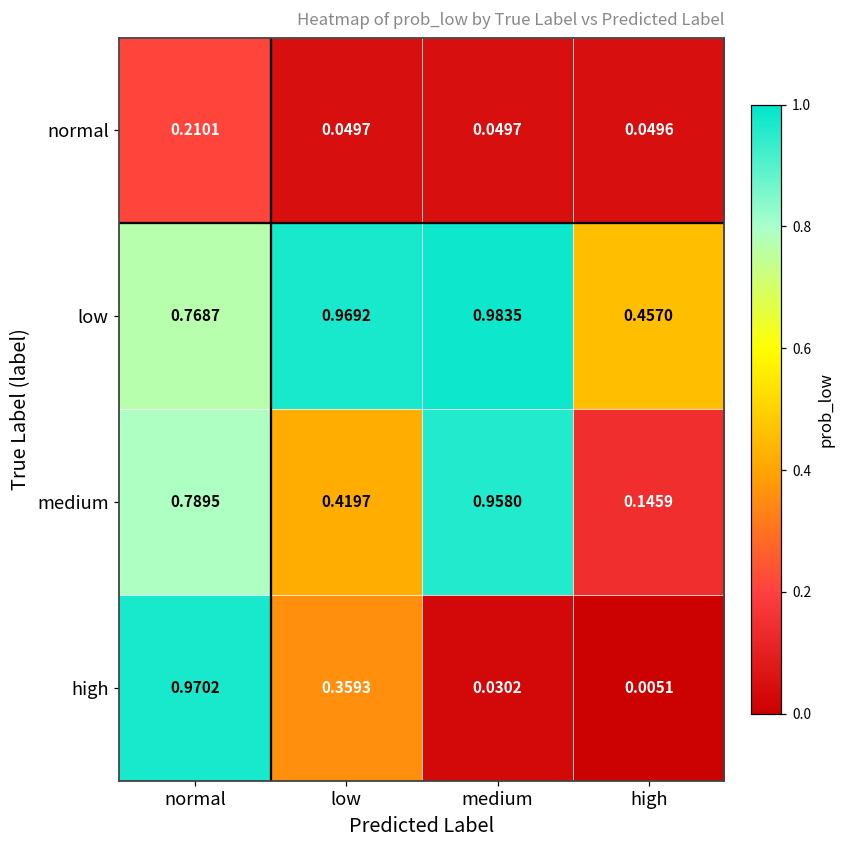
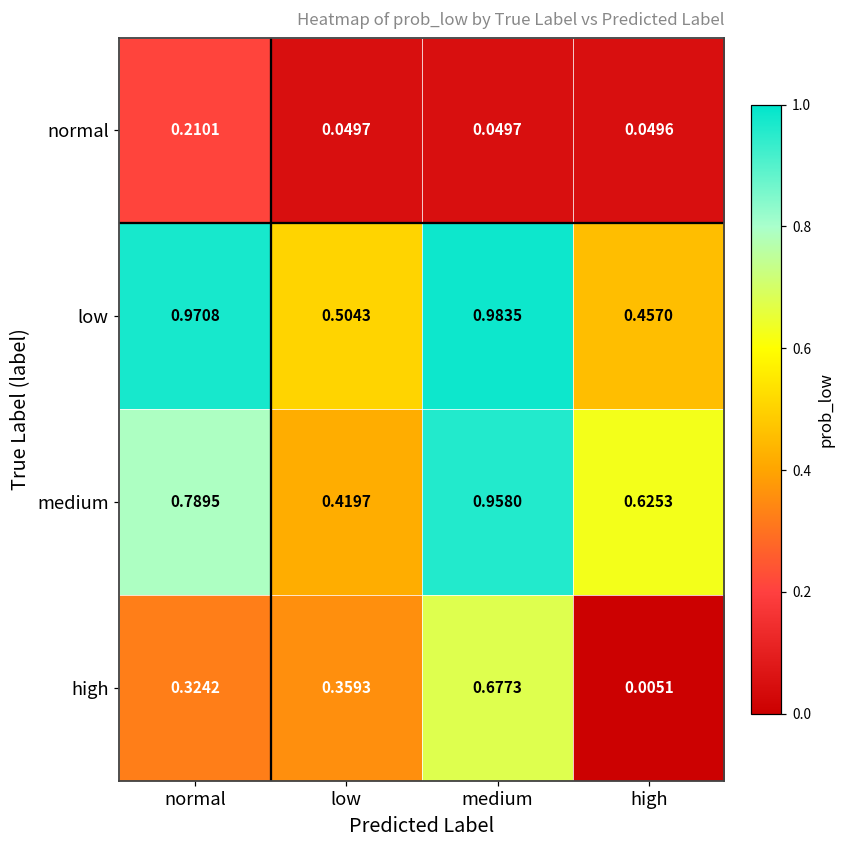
low, normal: 0.7687 -> 0.9708
low, low: 0.9692 -> 0.5043
medium, high: 0.1459 -> 0.6253
high, normal: 0.9702 -> 0.3242
high, medium: 0.0302 -> 0.6773
